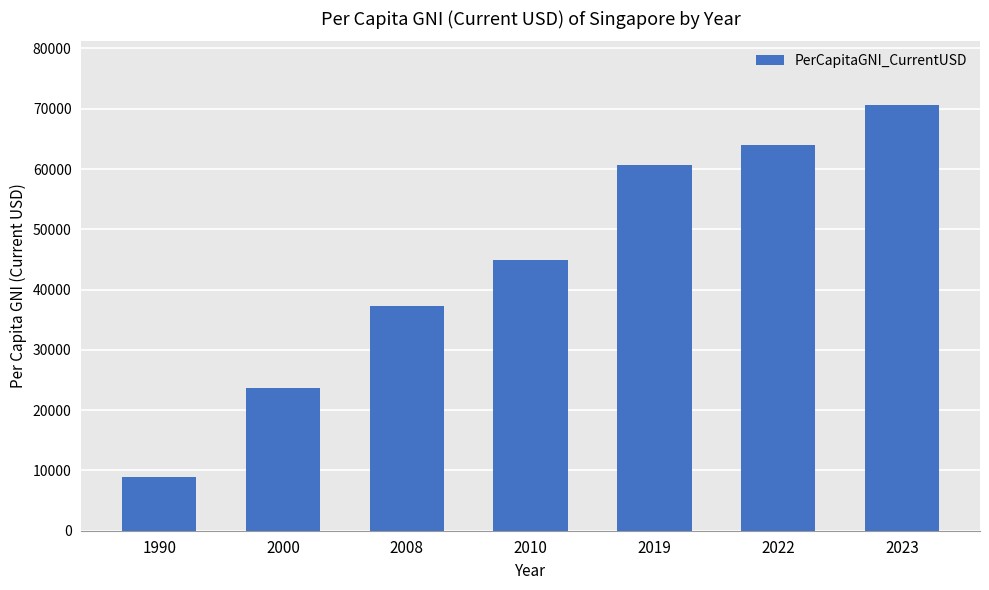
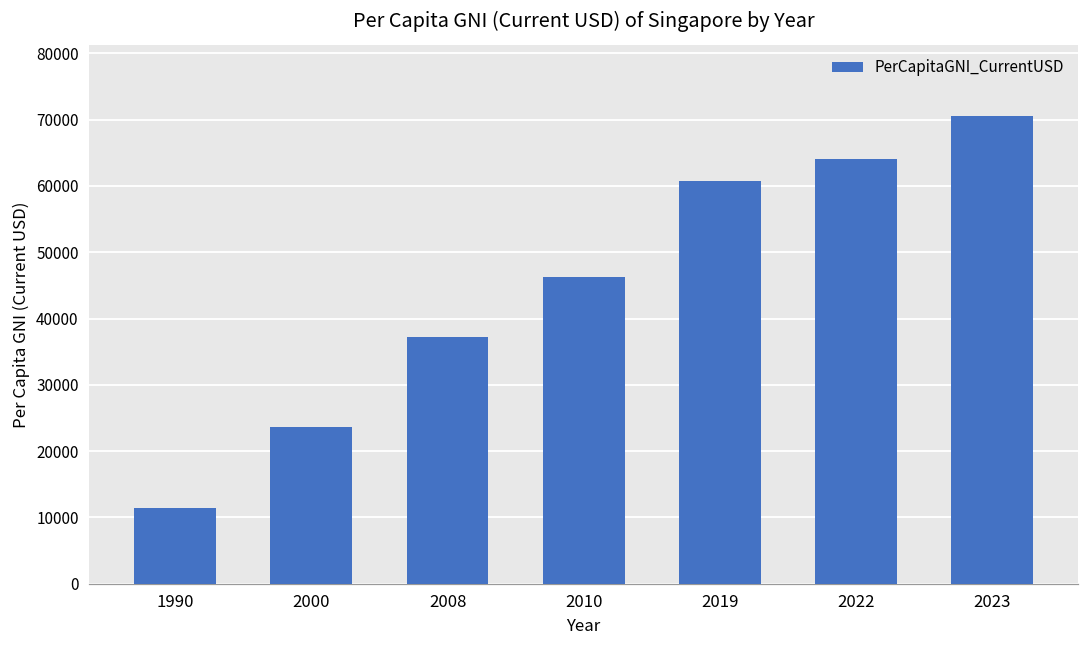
1990: 9000 -> 11000
2010: 45000 -> 46000
